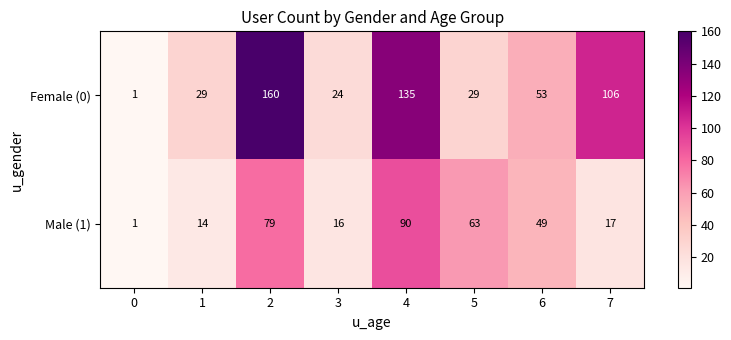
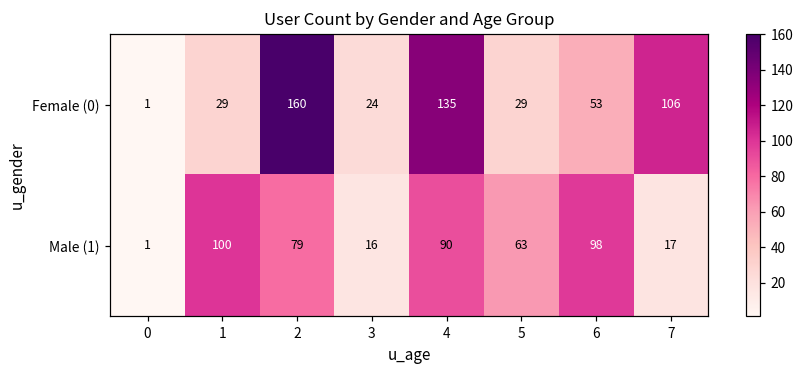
Male (1), 1: 14 -> 100
Male (1), 6: 49 -> 98
